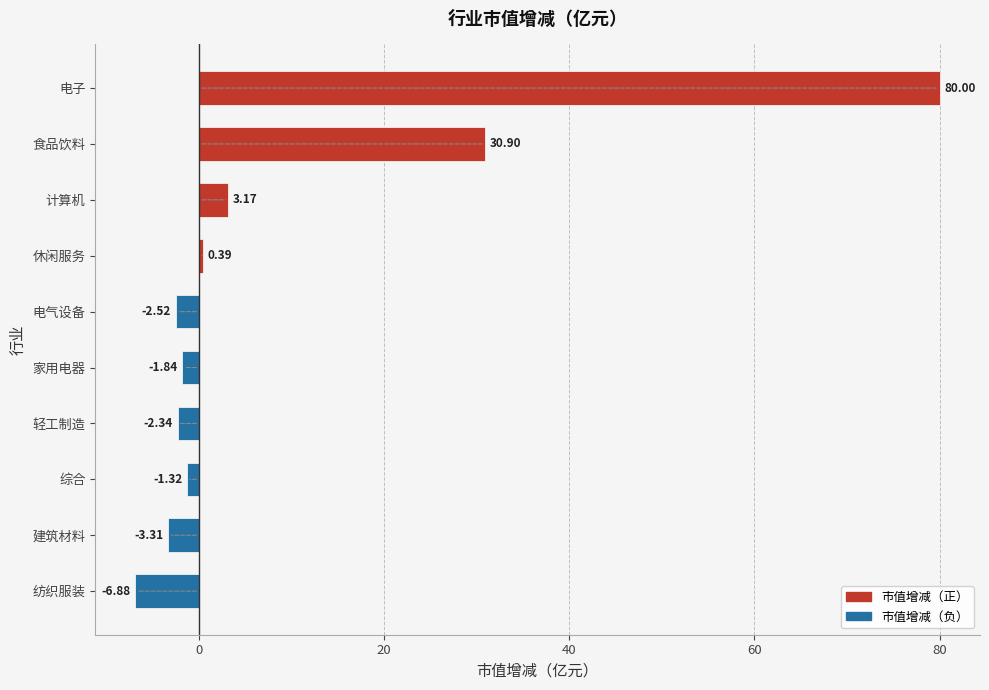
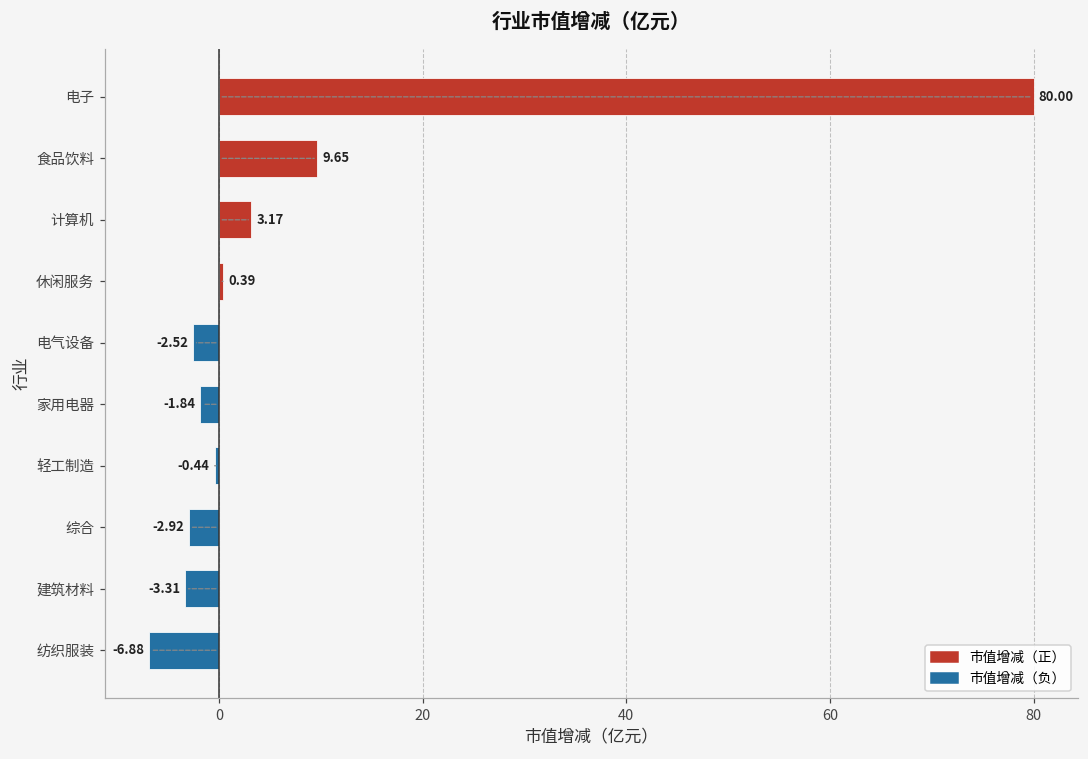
食品饮料: 30.90 -> 9.65
轻工制造: -2.34 -> -0.44
综合: -1.32 -> -2.92
